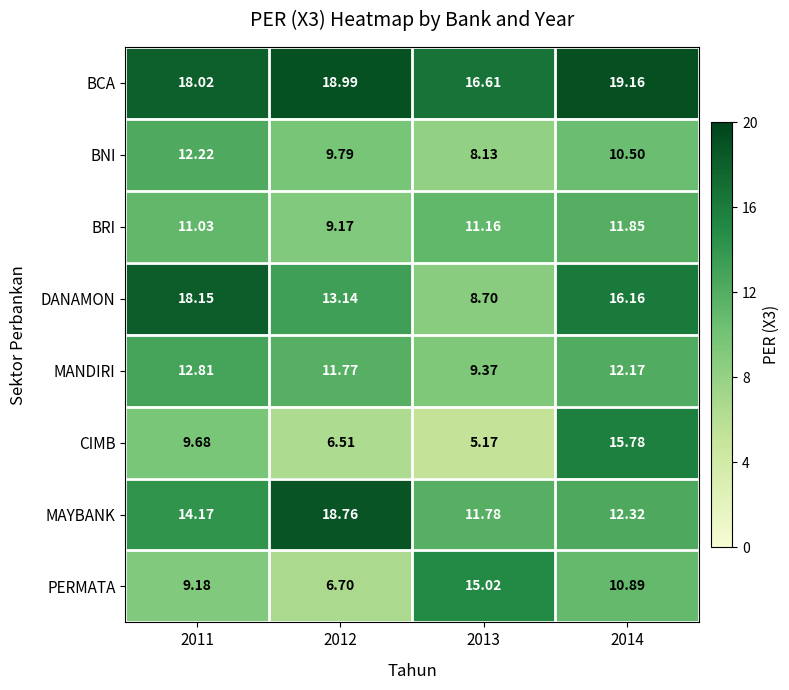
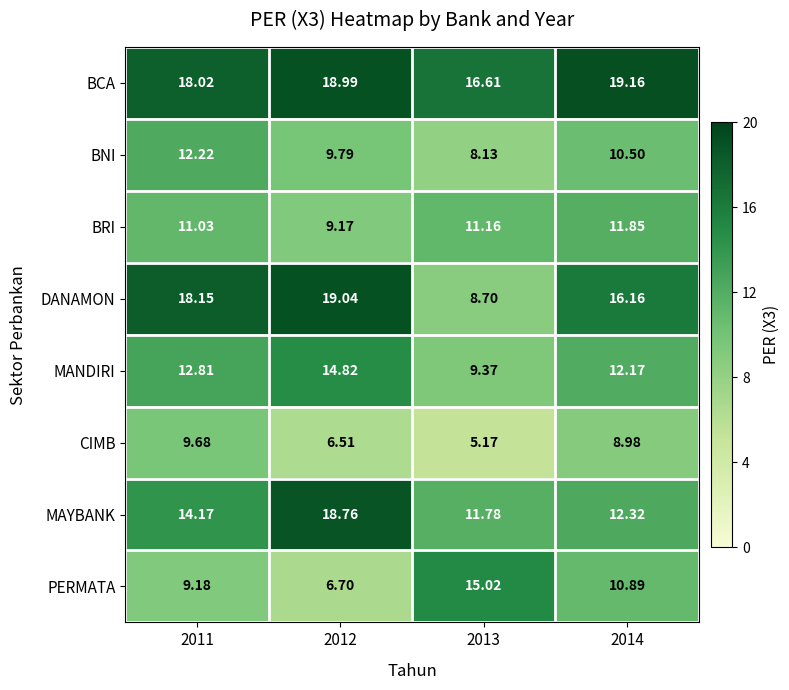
DANAMON, 2012: 13.14 -> 19.04
MANDIRI, 2012: 11.77 -> 14.82
CIMB, 2014: 15.78 -> 8.98
